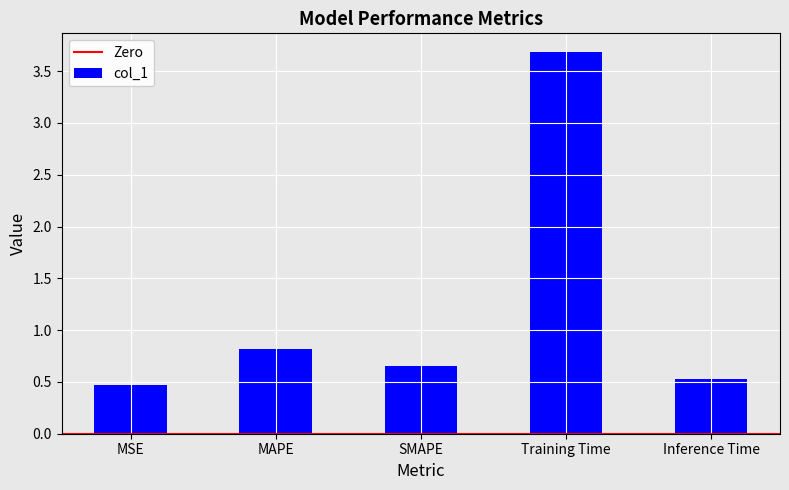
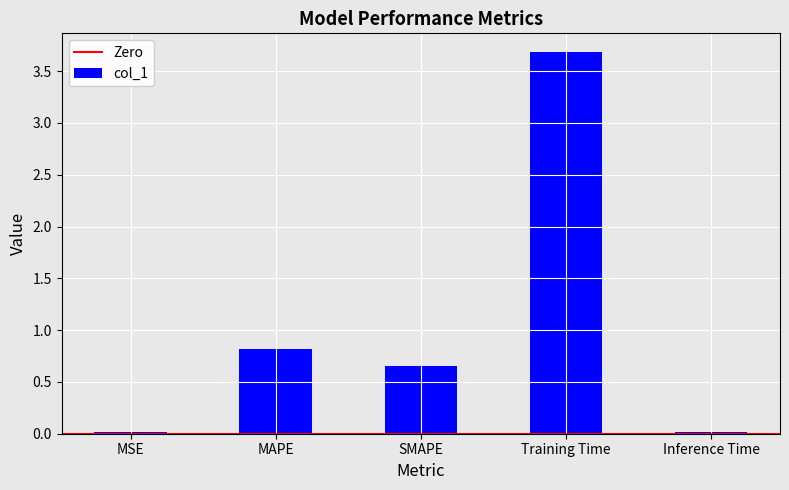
MSE: 0.47 -> 0.02
Inference Time: 0.52 -> 0.02
